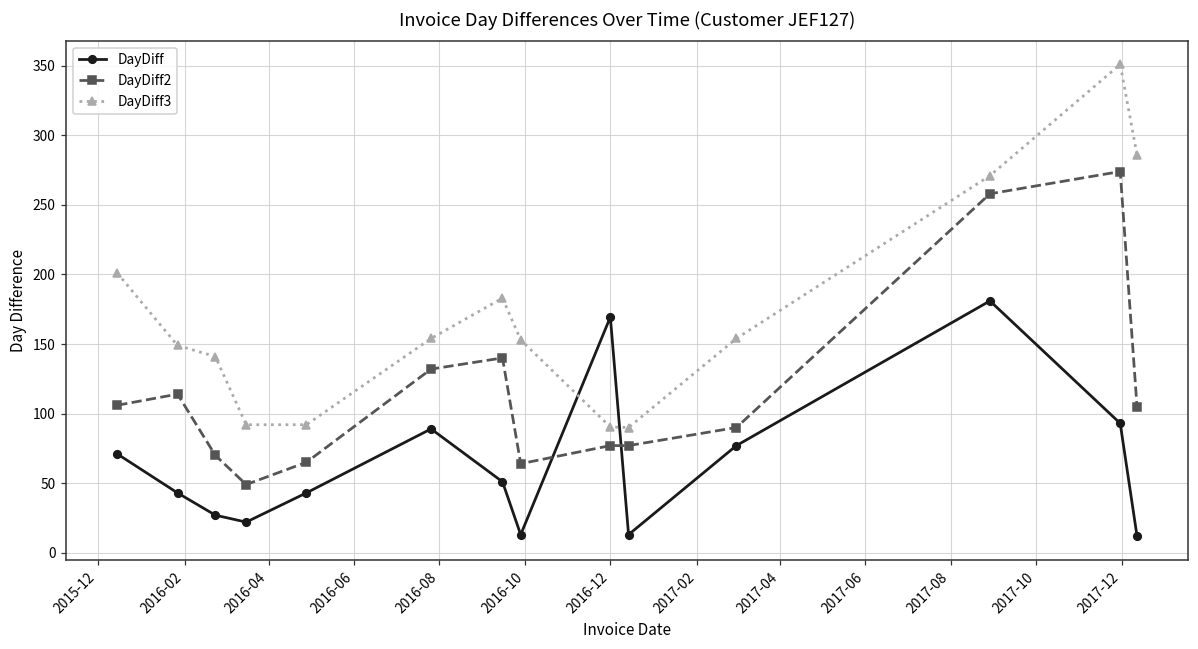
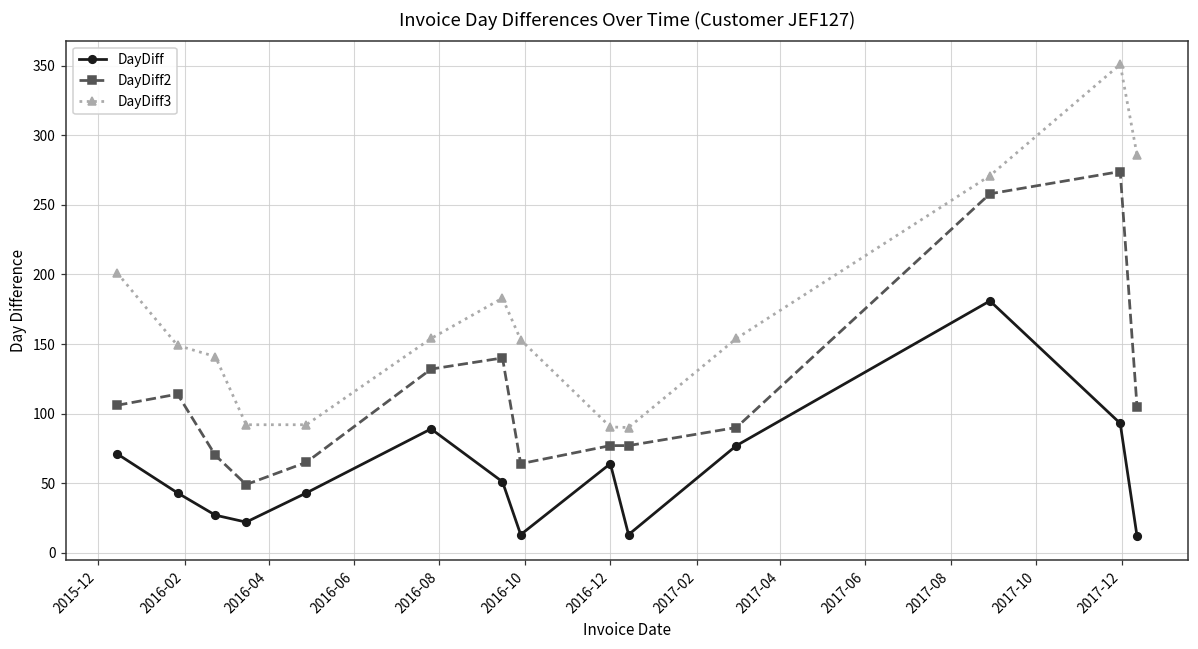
DayDiff, 2016-12: 169 -> 64
